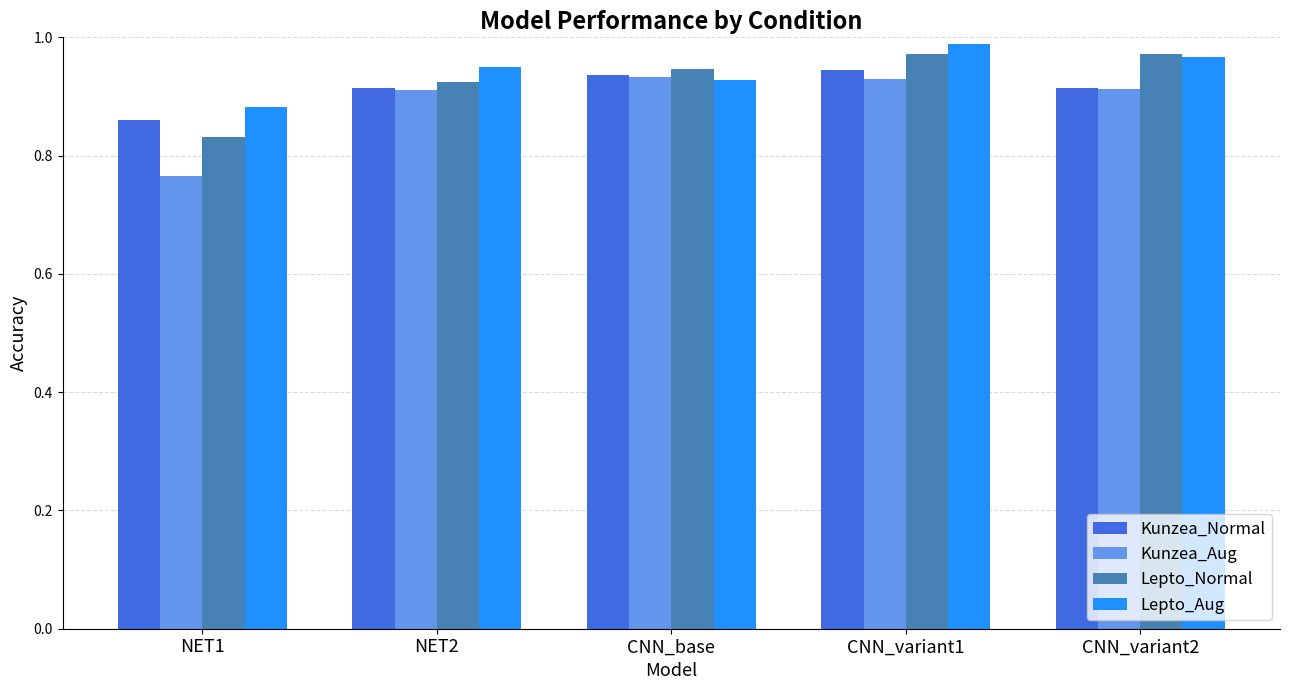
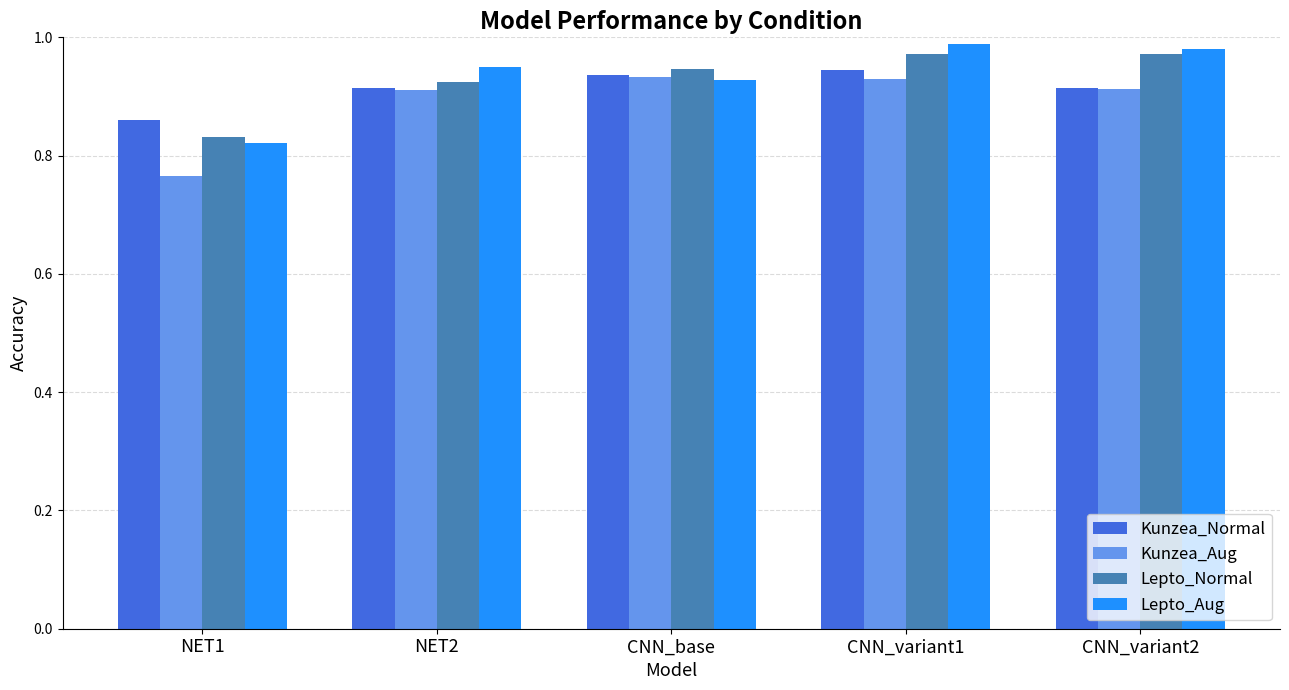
Lepto_Aug, NET1: 0.88 -> 0.82
Lepto_Aug, CNN_variant2: 0.97 -> 0.98
